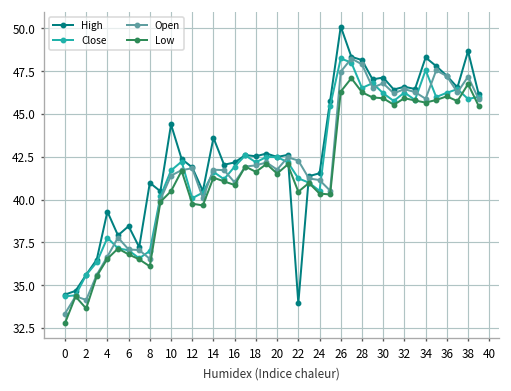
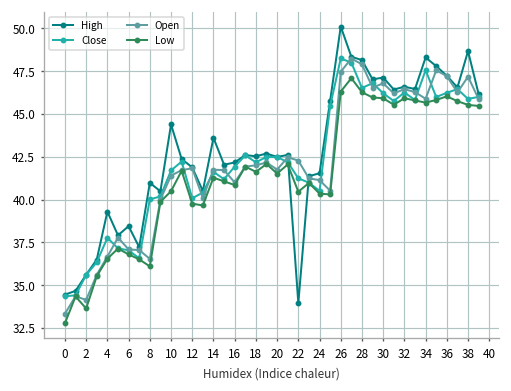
Close, 8: 37.0 -> 40.0
Low, 38: 46.8 -> 45.5
